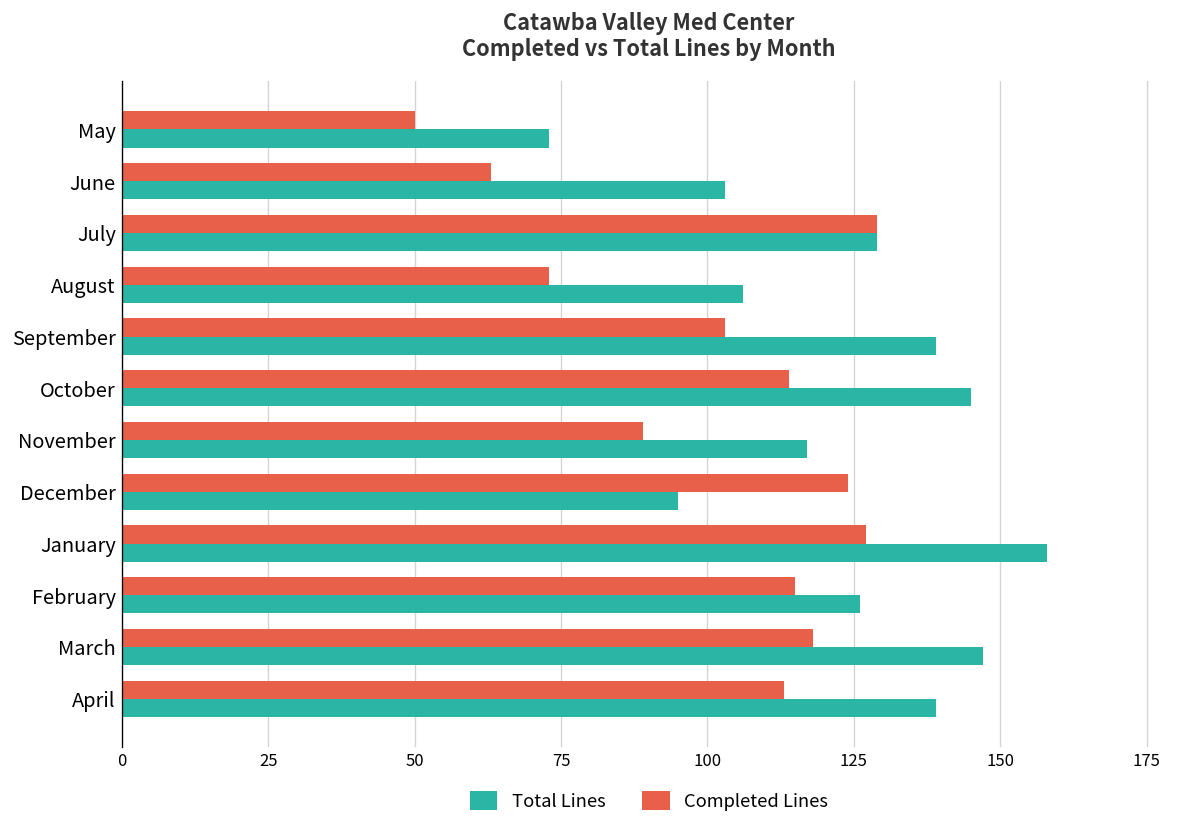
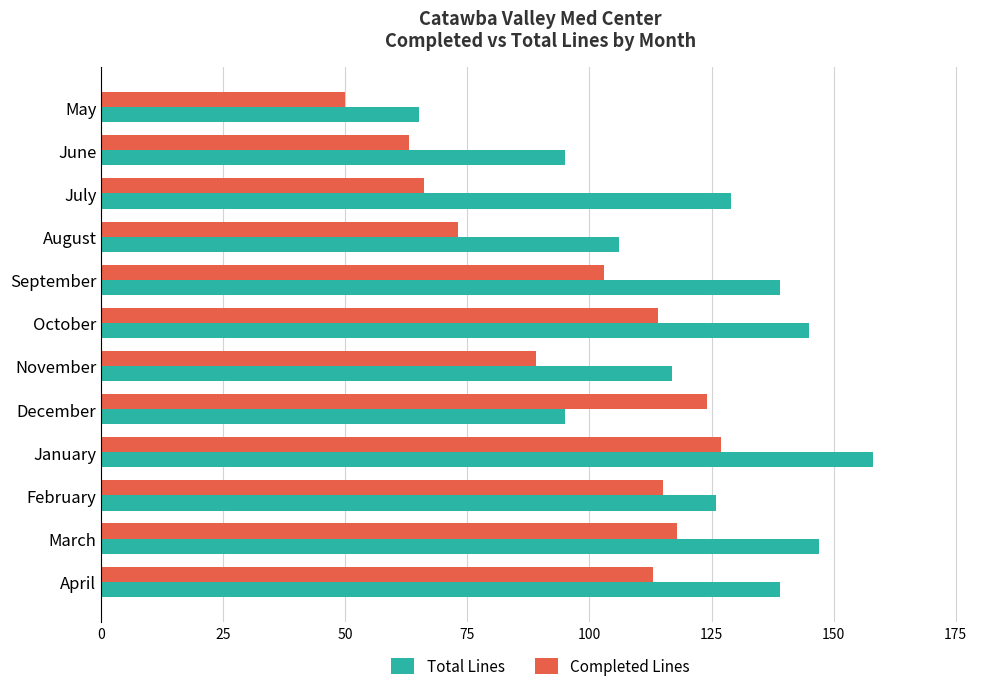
Total Lines, May: 73 -> 65
Total Lines, June: 103 -> 95
Completed Lines, July: 129 -> 66
